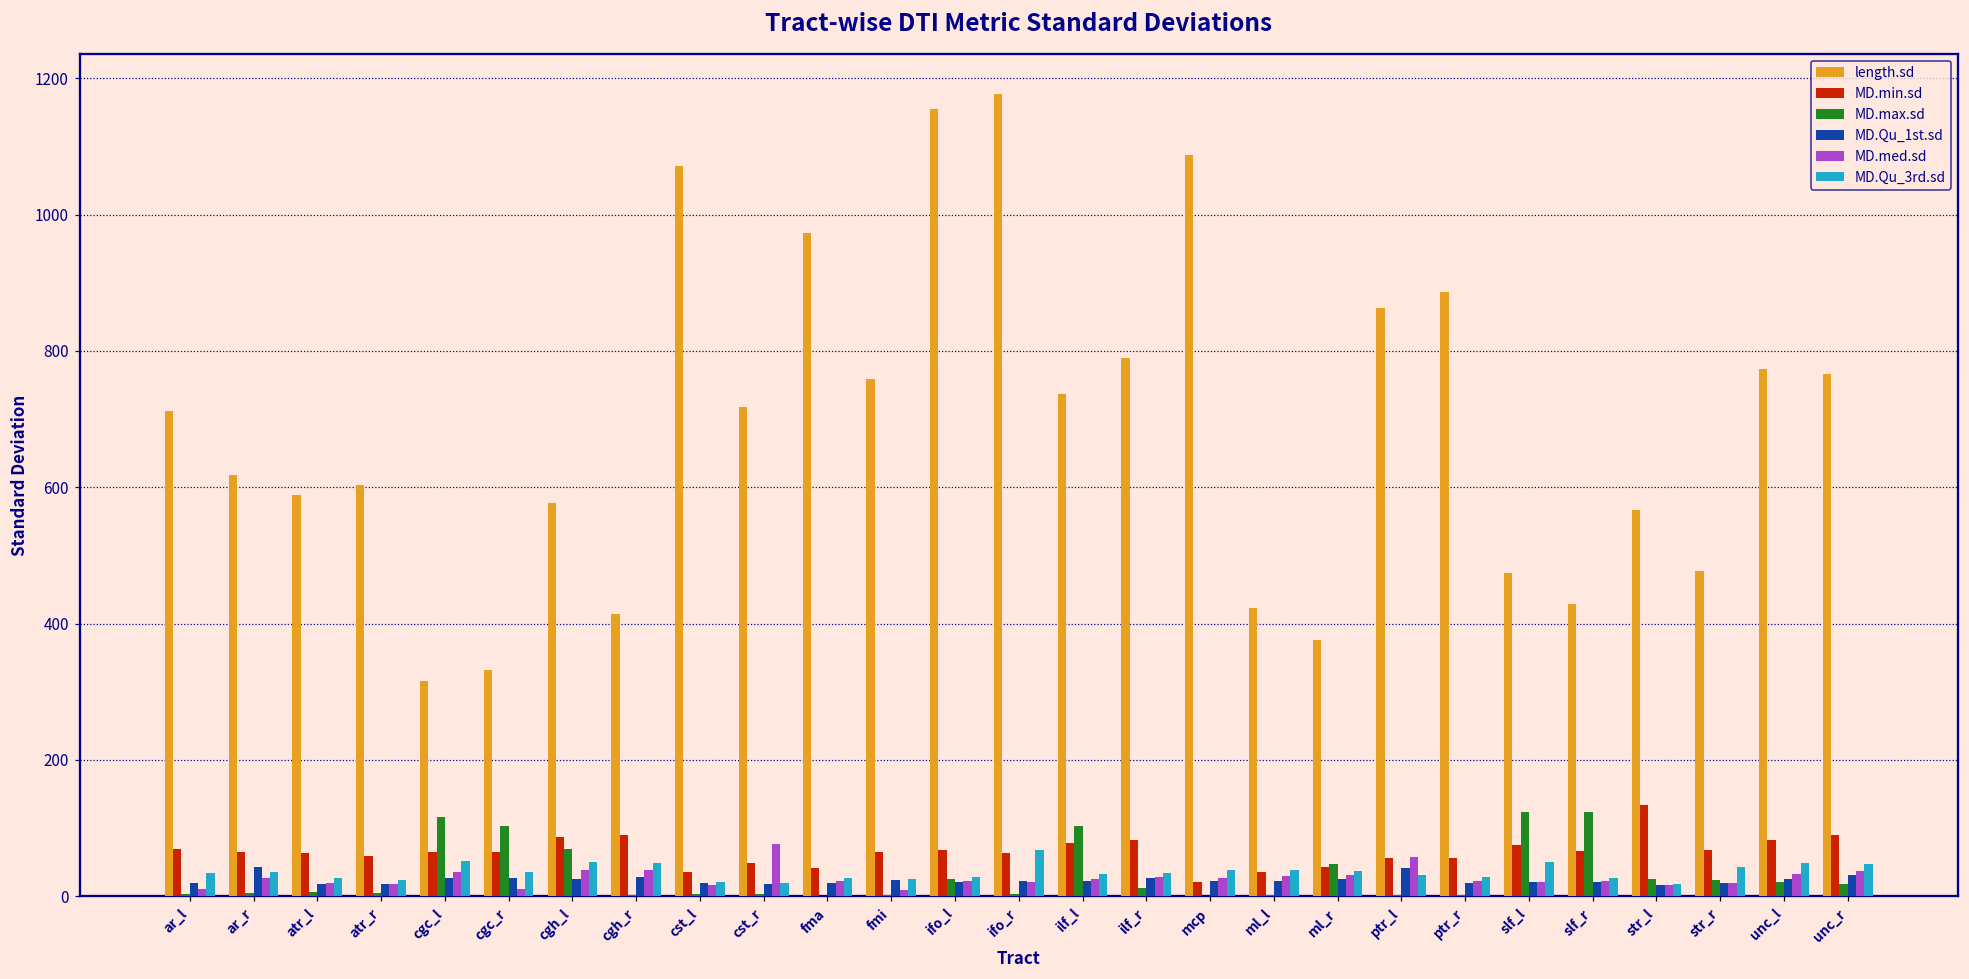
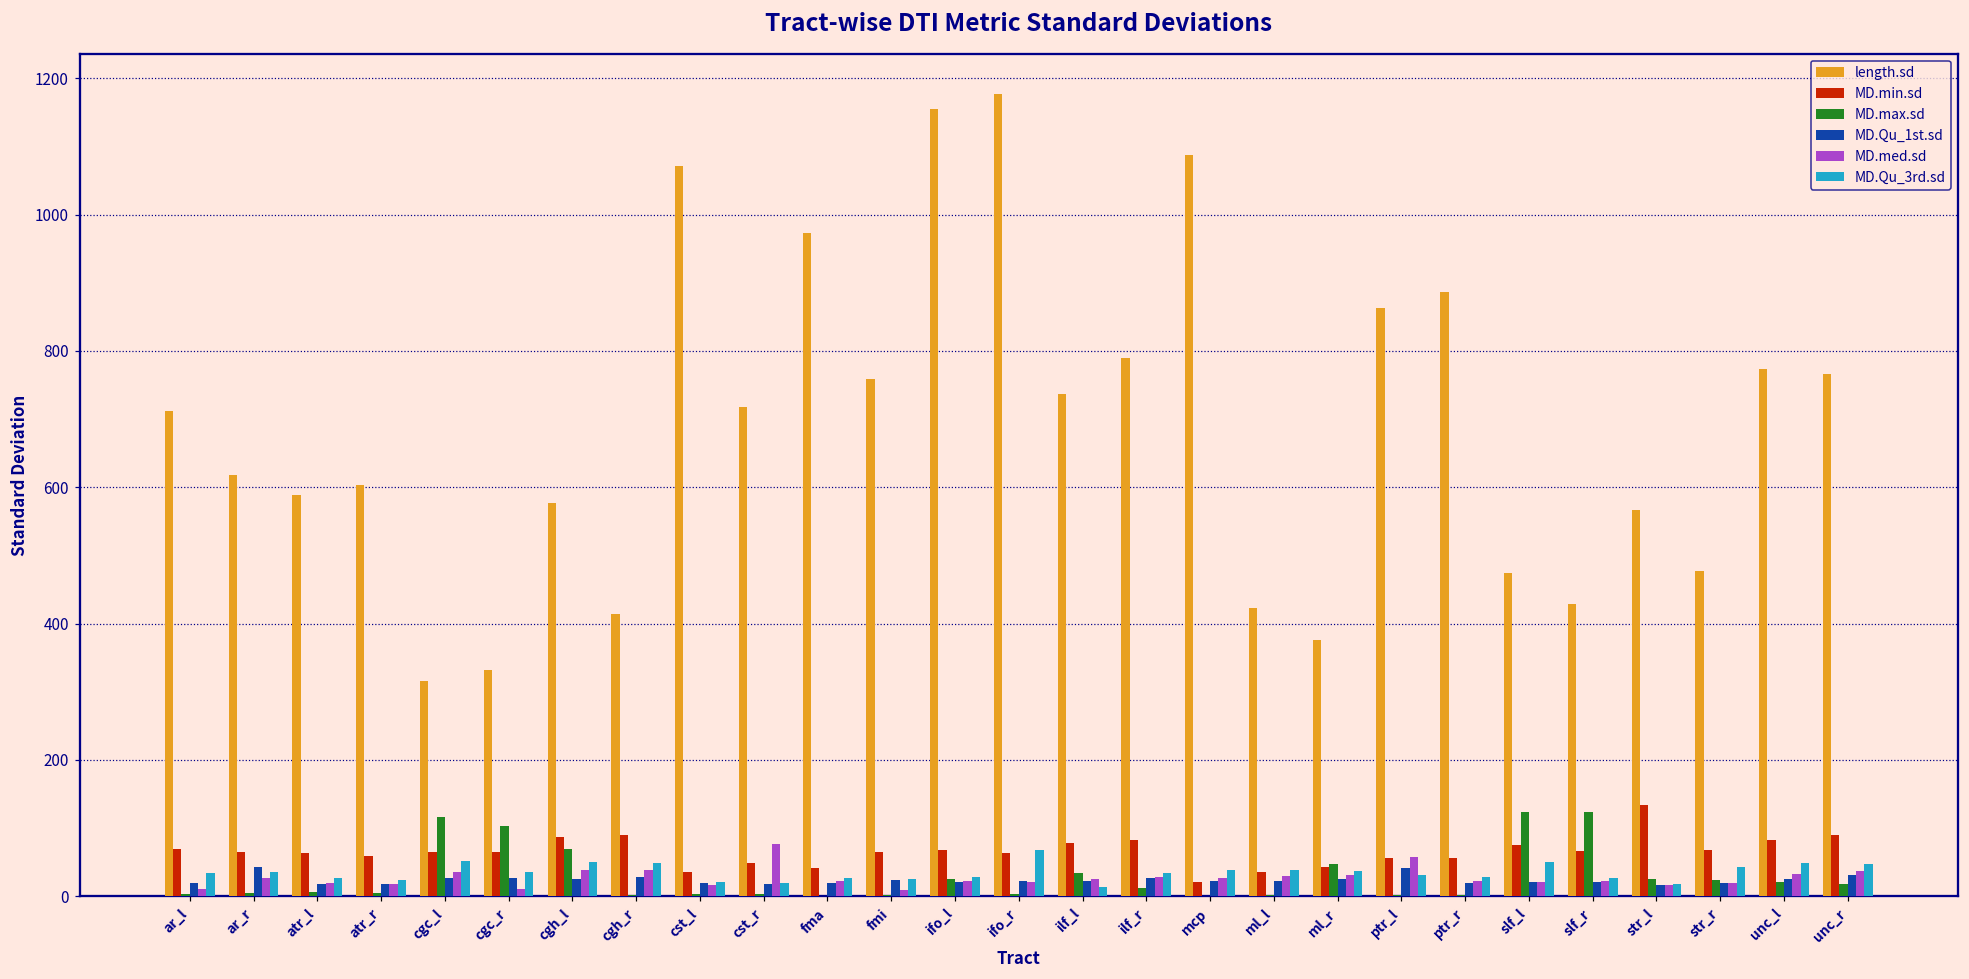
MD.max.sd, ilf_l: 100 -> 30
MD.Qu_3rd.sd, ilf_l: 30 -> 10
